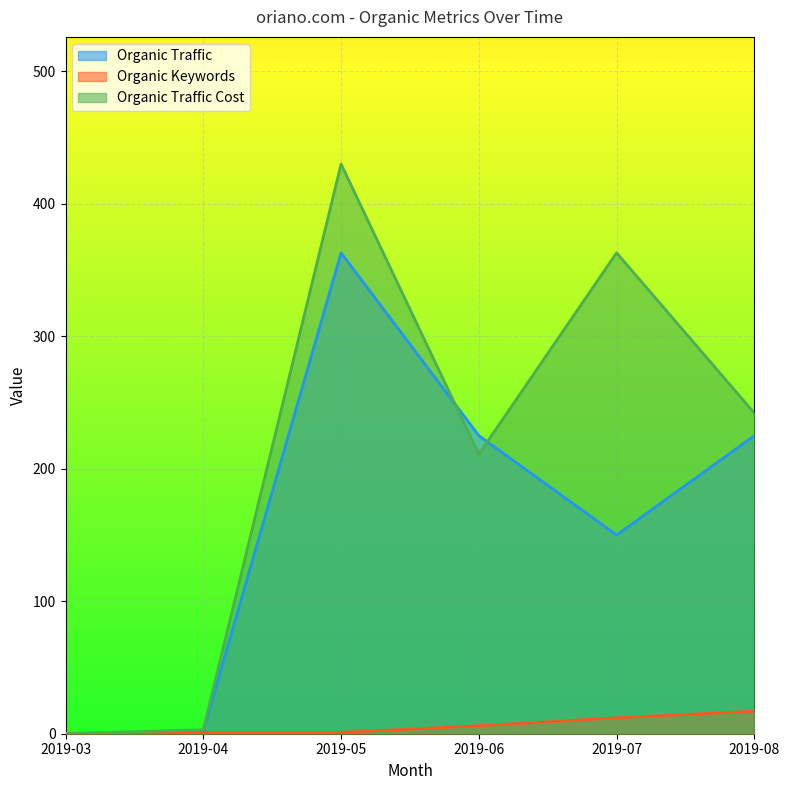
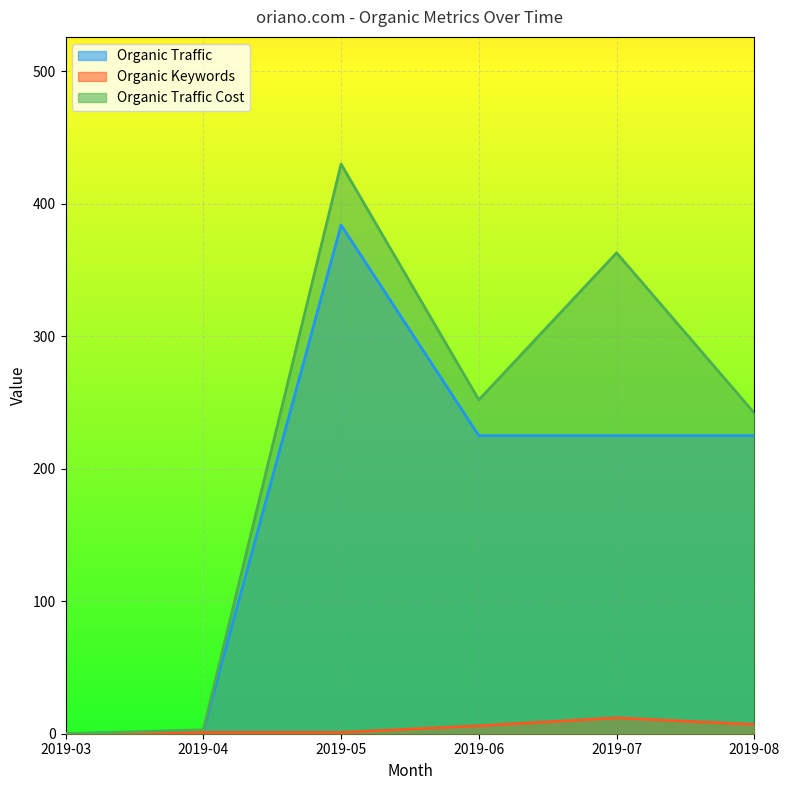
Organic Traffic, 2019-05: 363 -> 384
Organic Traffic Cost, 2019-06: 211 -> 252
Organic Traffic, 2019-07: 150 -> 225
Organic Keywords, 2019-08: 17 -> 7
